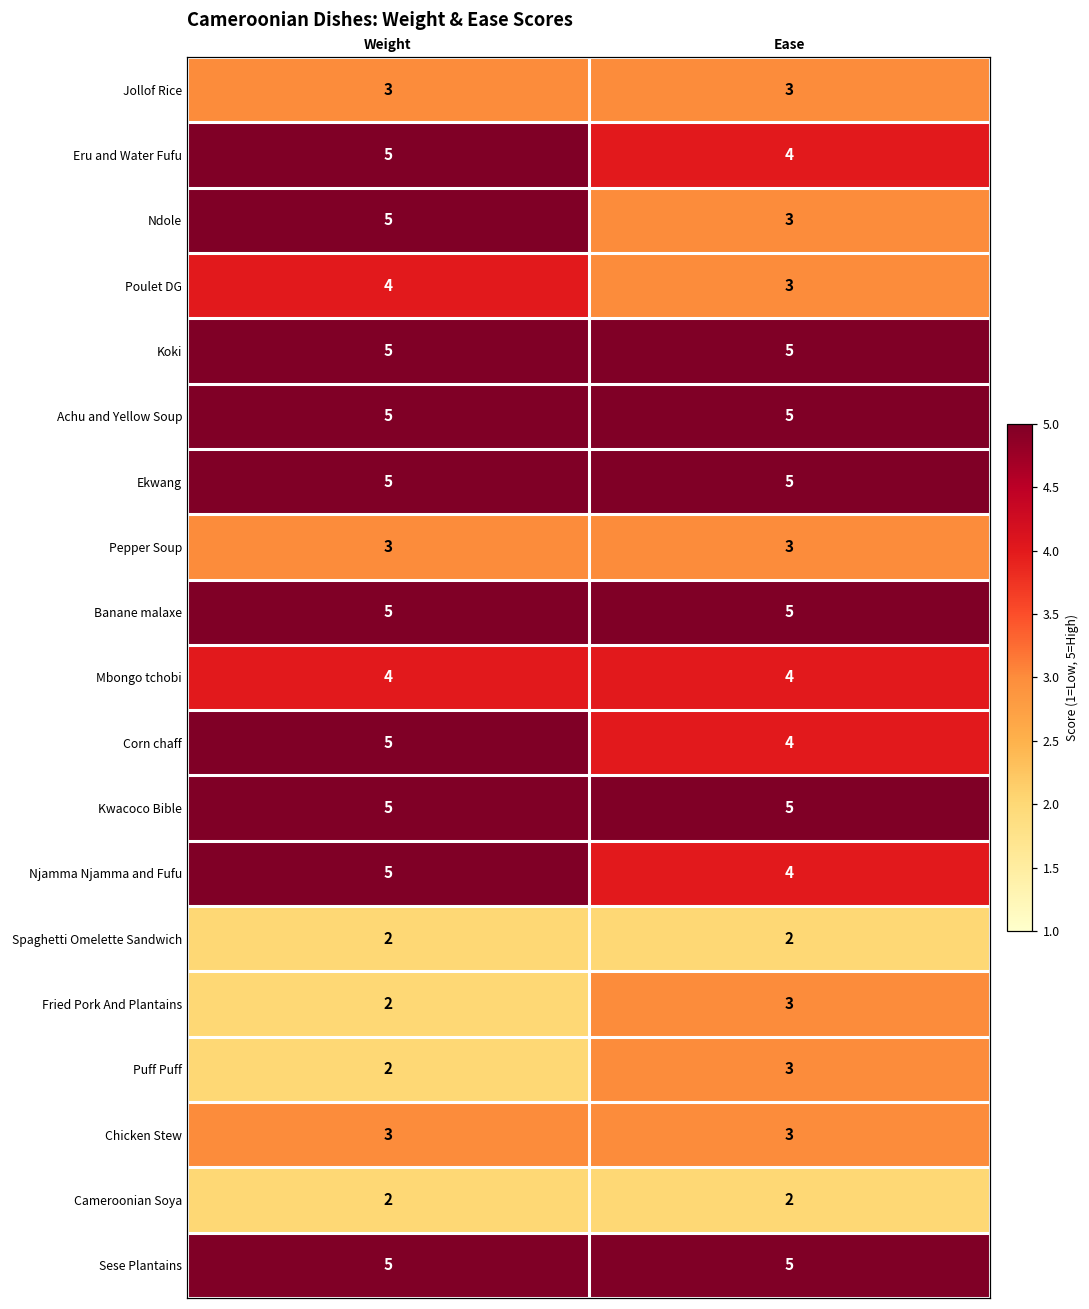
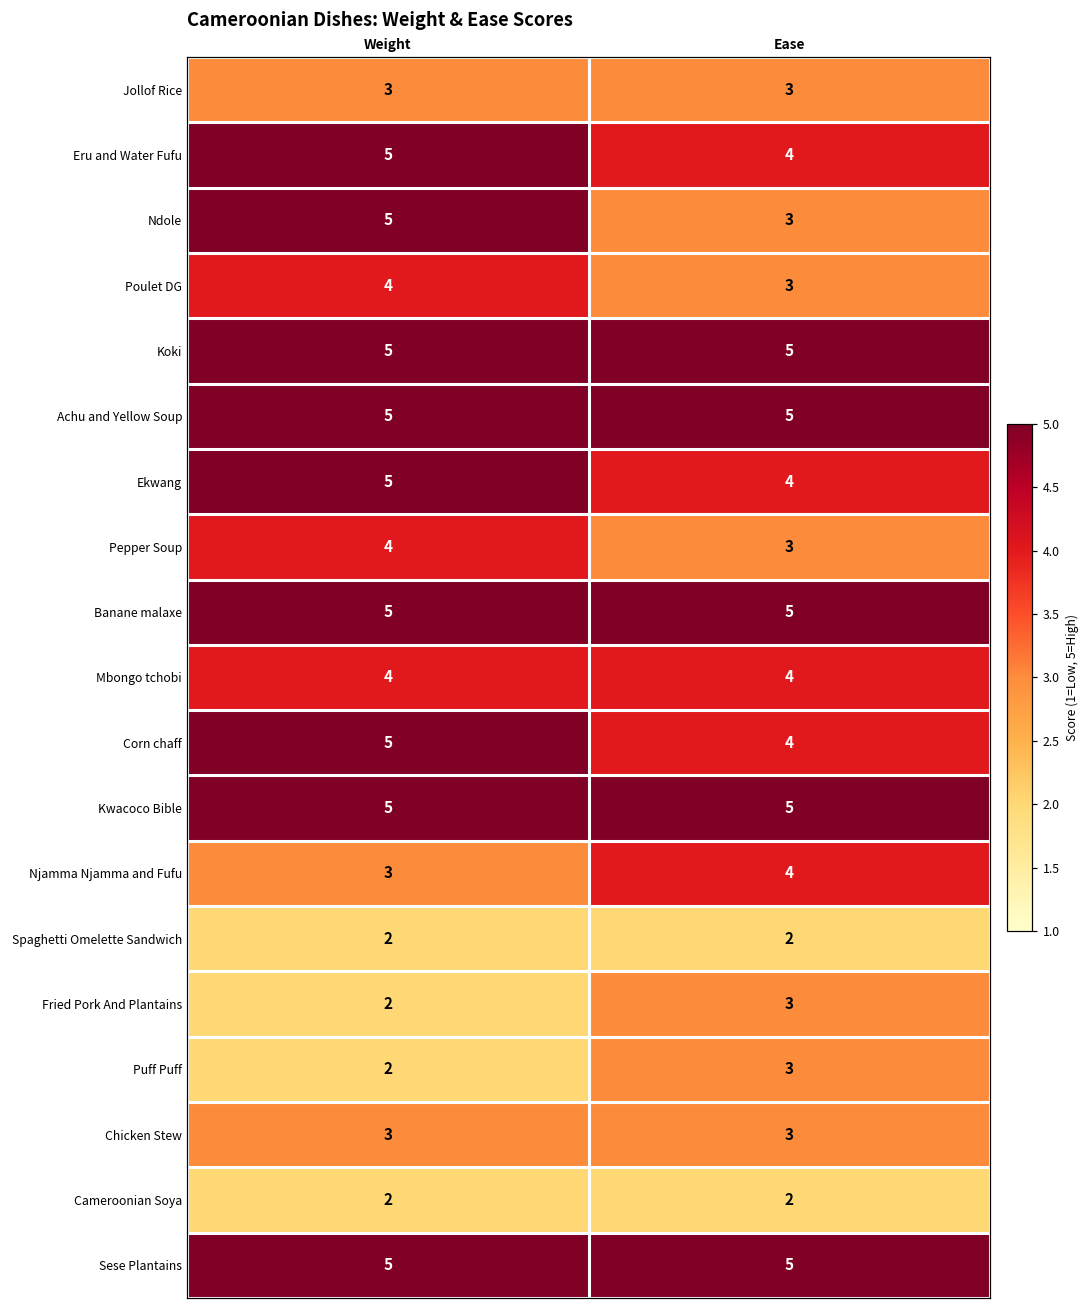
Ekwang, Ease: 5 -> 4
Pepper Soup, Weight: 3 -> 4
Njamma Njamma and Fufu, Weight: 5 -> 3
